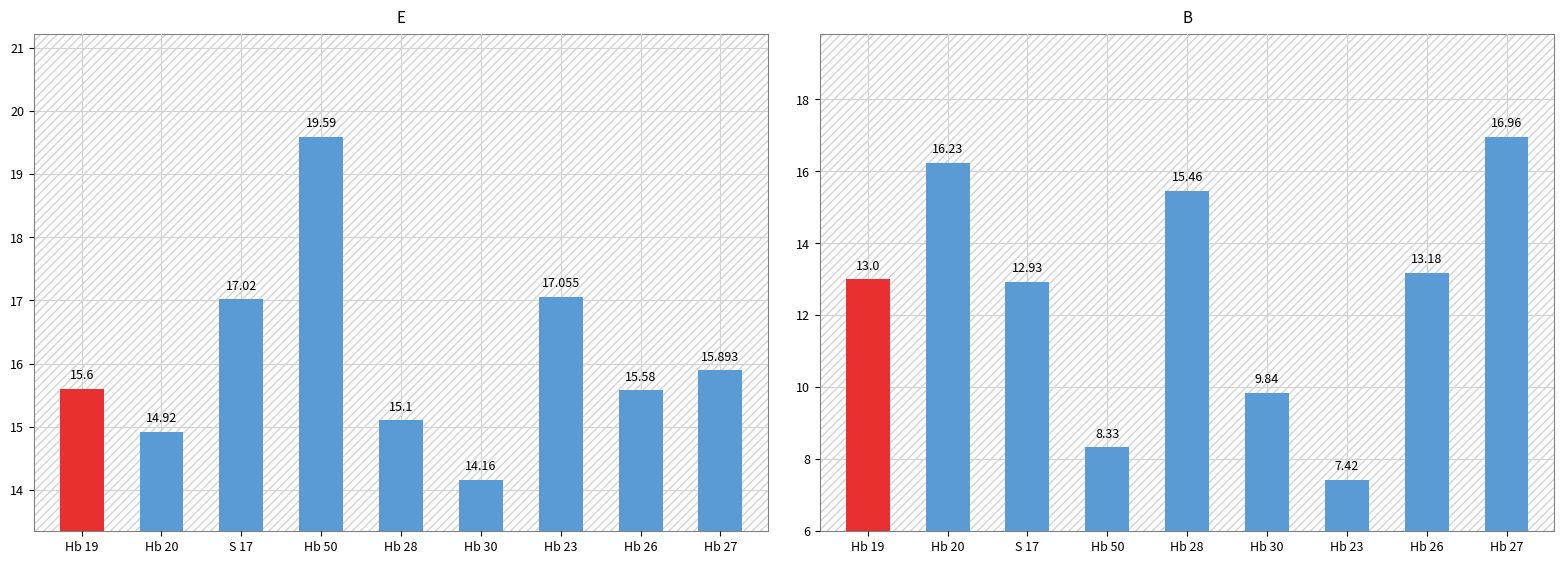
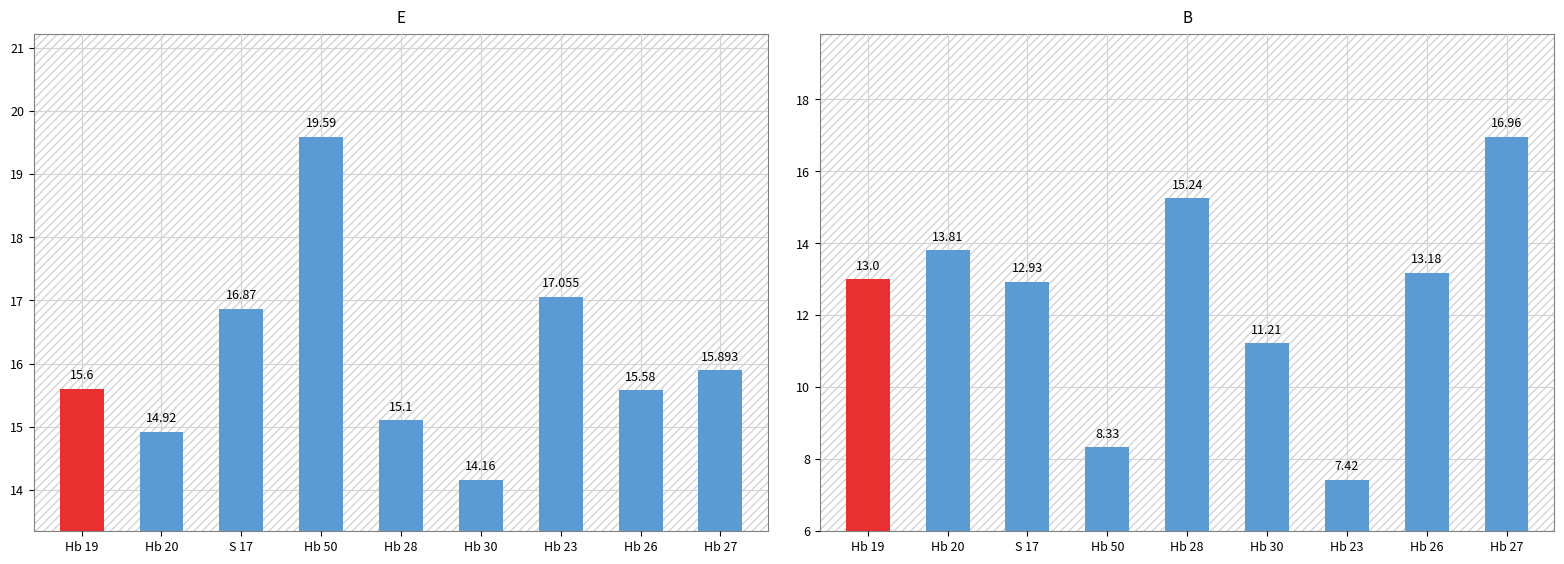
E, S 17: 17.02 -> 16.87
B, Hb 20: 16.23 -> 13.81
B, Hb 28: 15.46 -> 15.24
B, Hb 30: 9.84 -> 11.21
